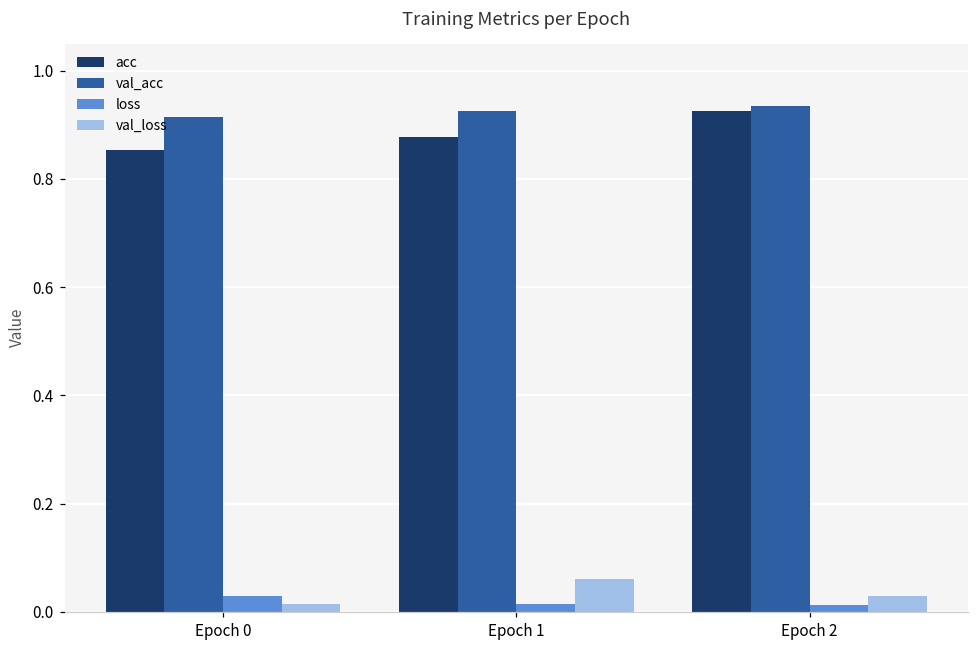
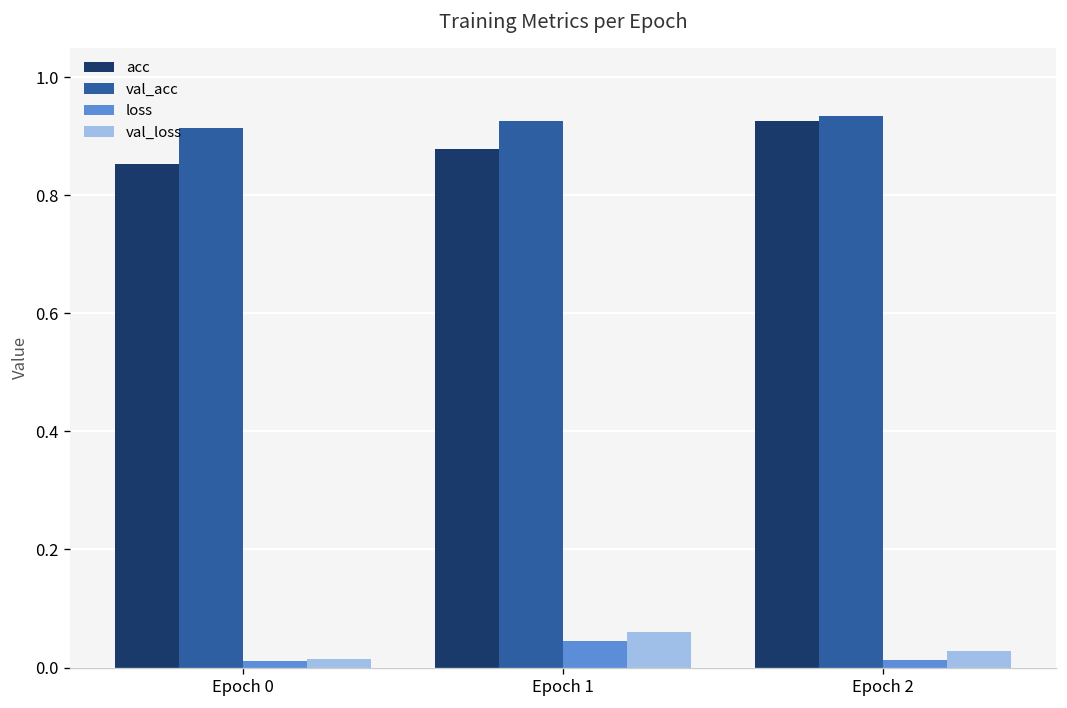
loss, Epoch 0: 0.03 -> 0.01
loss, Epoch 1: 0.01 -> 0.04
